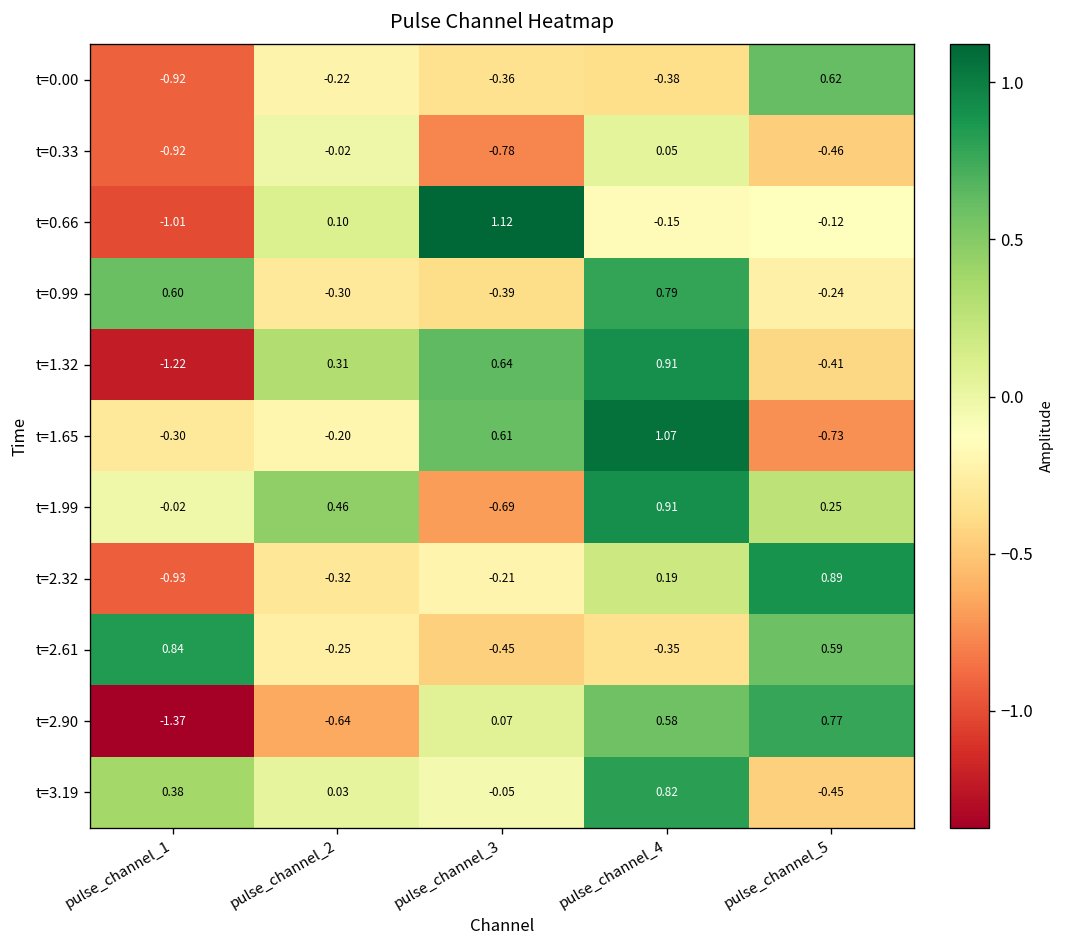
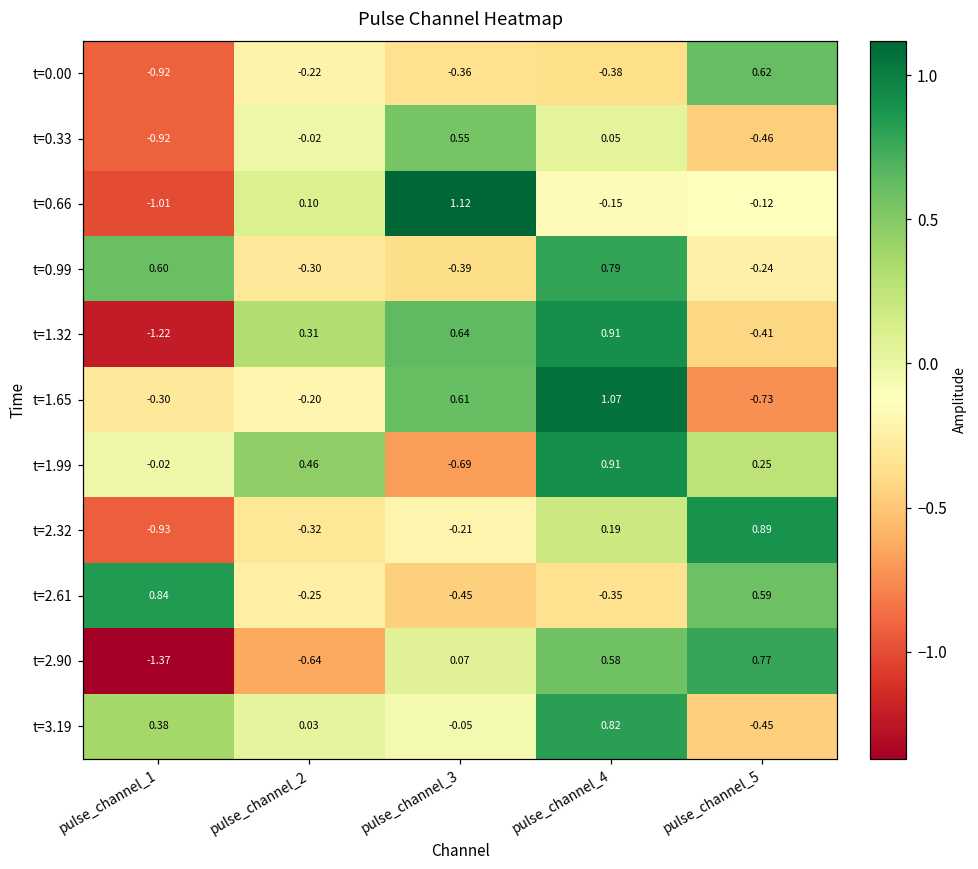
t=0.33, pulse_channel_3: -0.78 -> 0.55
